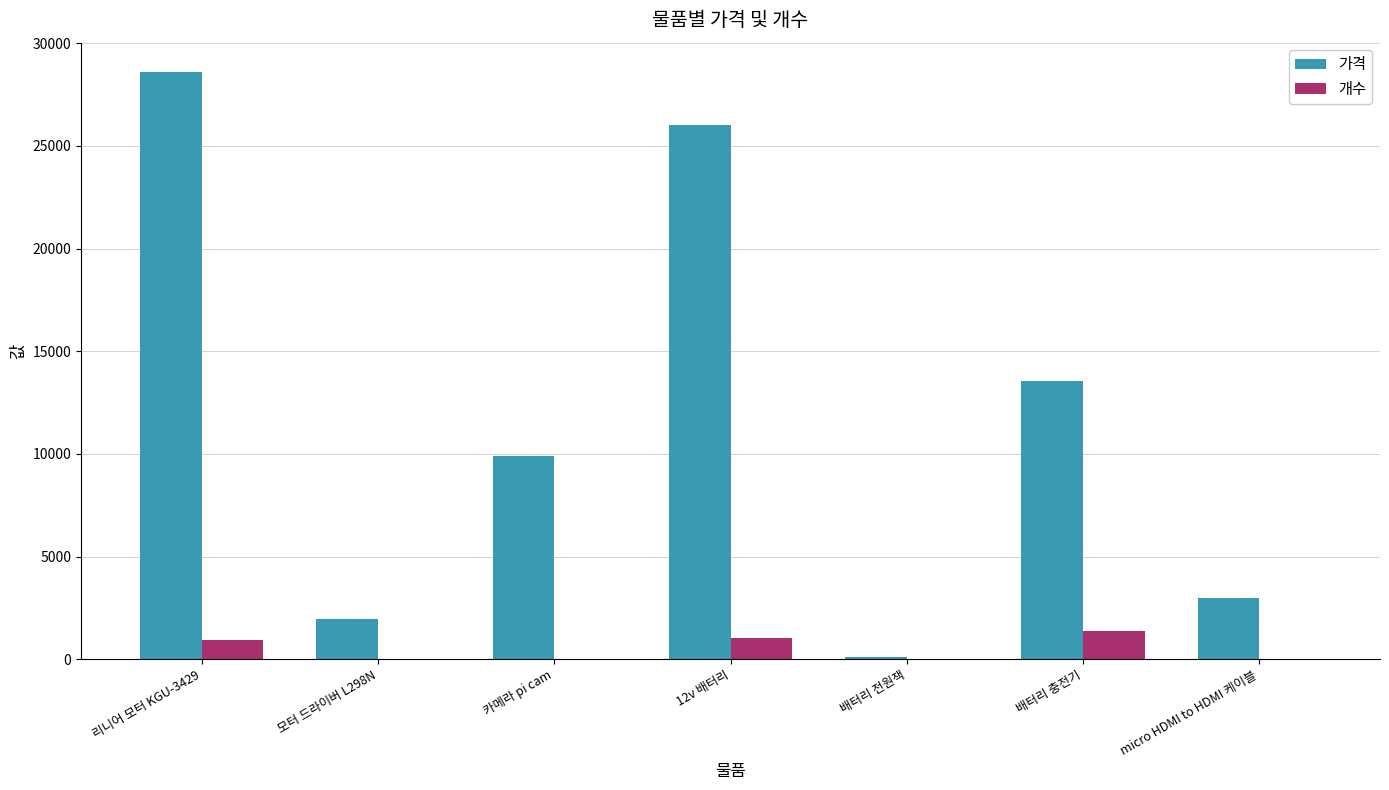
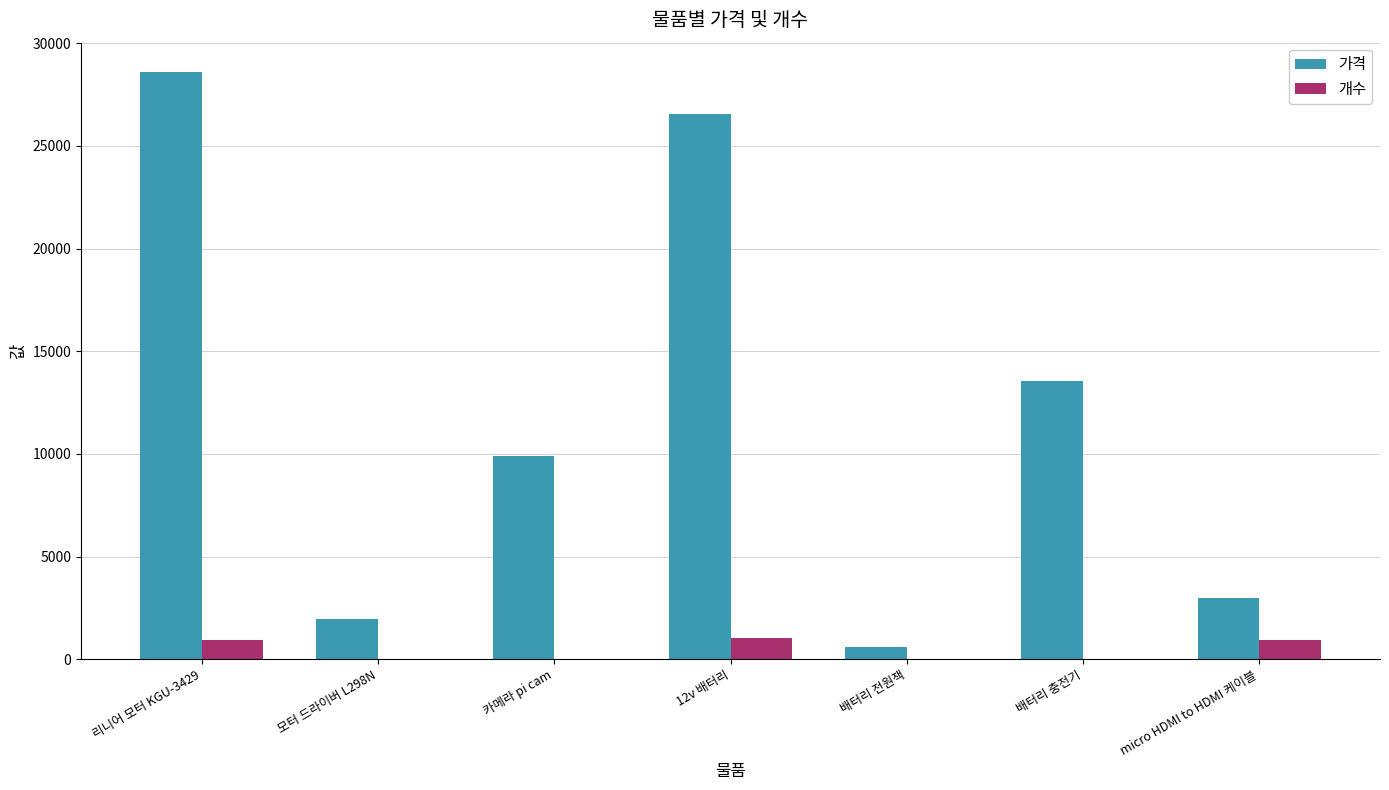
가격, 12v 배터리: 26000 -> 26600
가격, 배터리 전원잭: 100 -> 600
개수, 배터리 충전기: 1400 -> 0
개수, micro HDMI to HDMI 케이블: 0 -> 900
